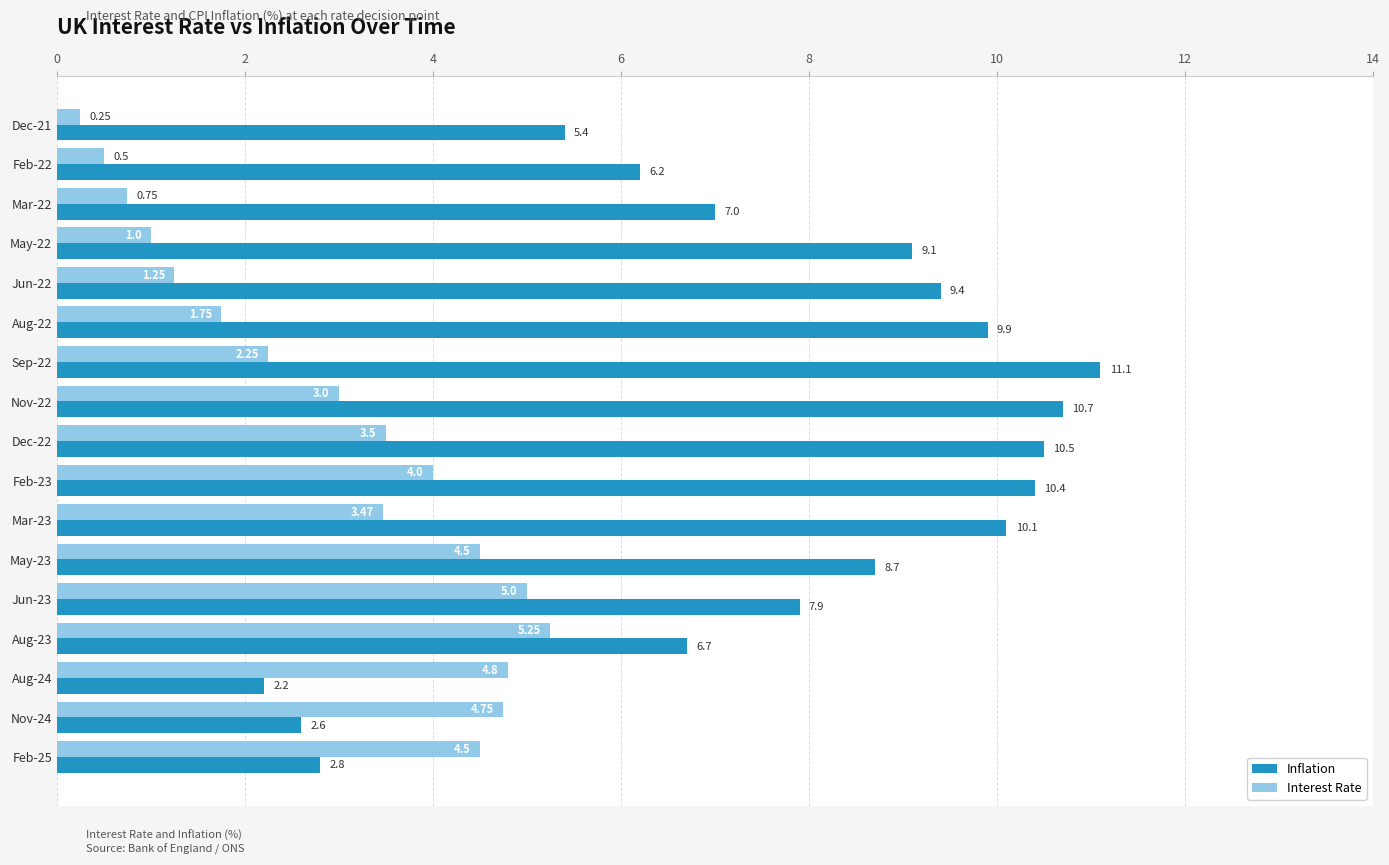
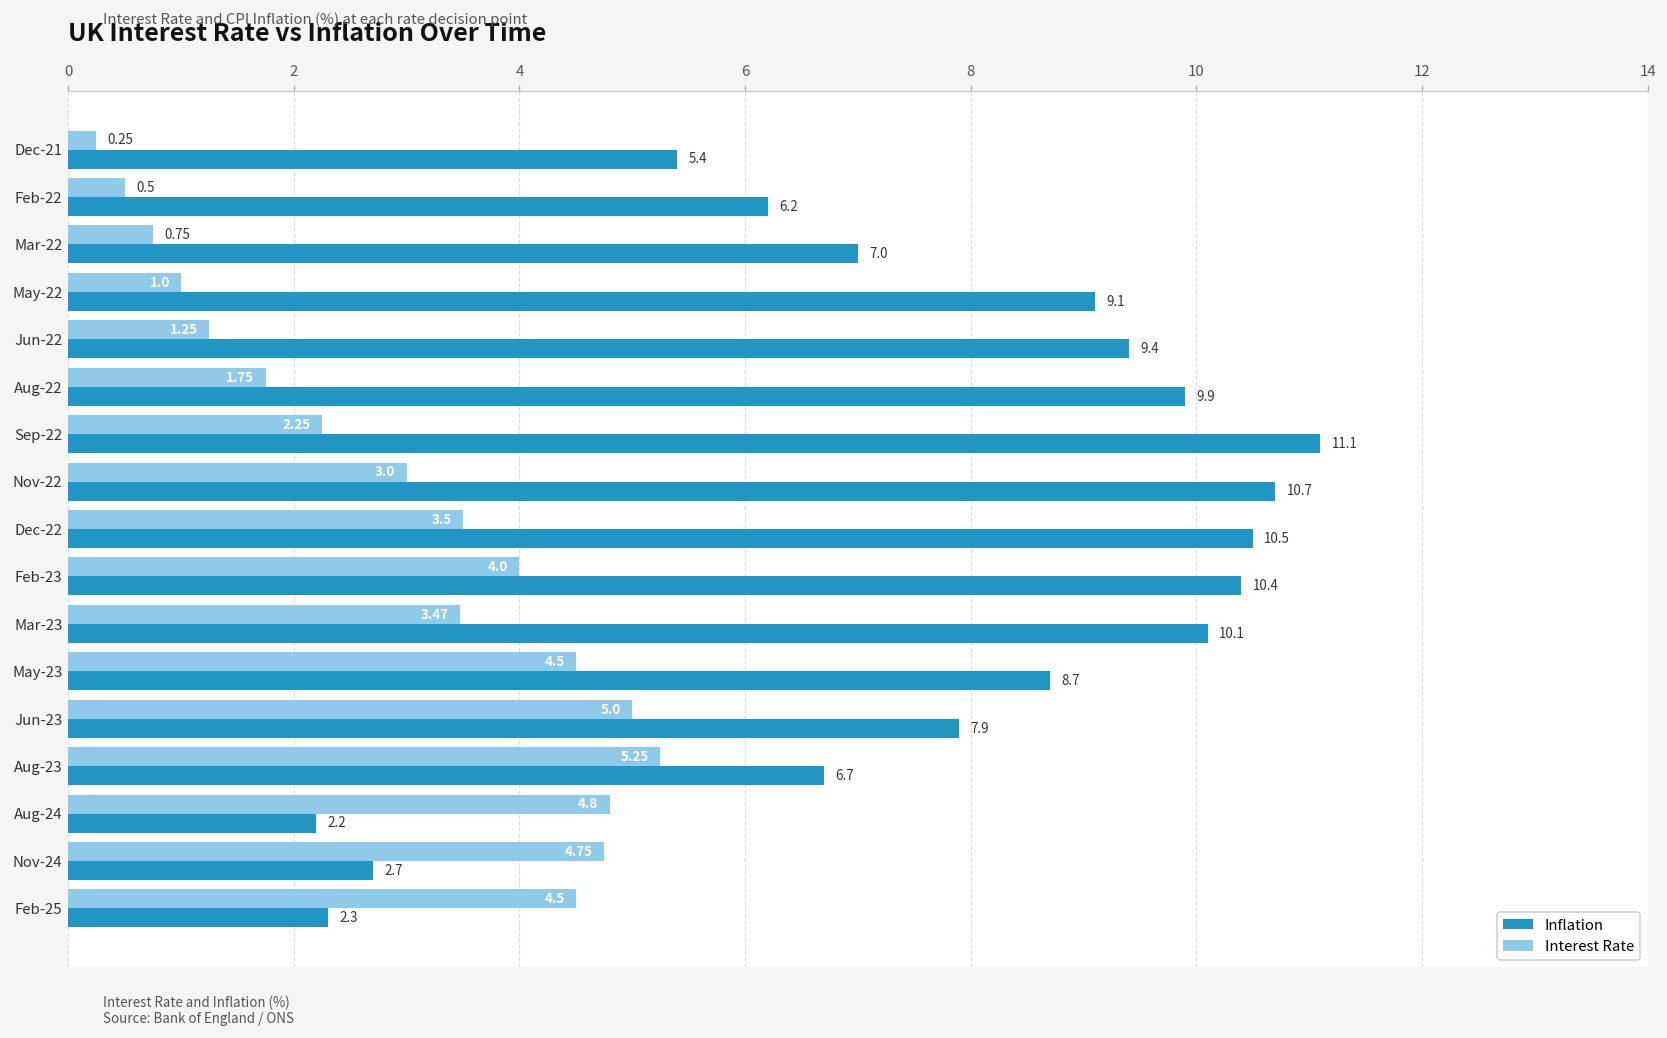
Inflation, Nov-24: 2.6 -> 2.7
Inflation, Feb-25: 2.8 -> 2.3
